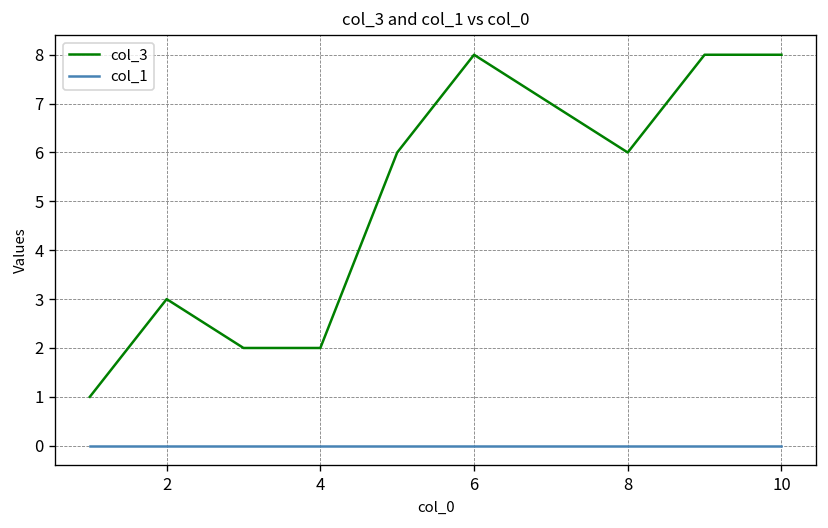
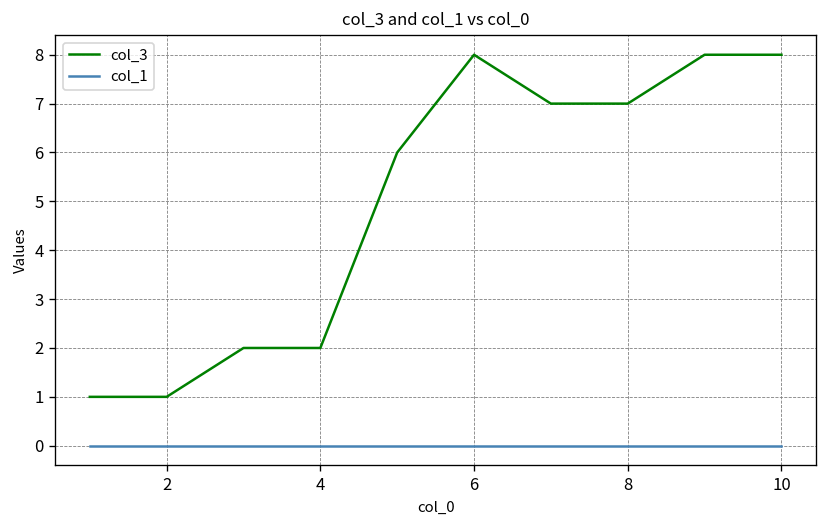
col_3, 2: 3 -> 1
col_3, 8: 6 -> 7
